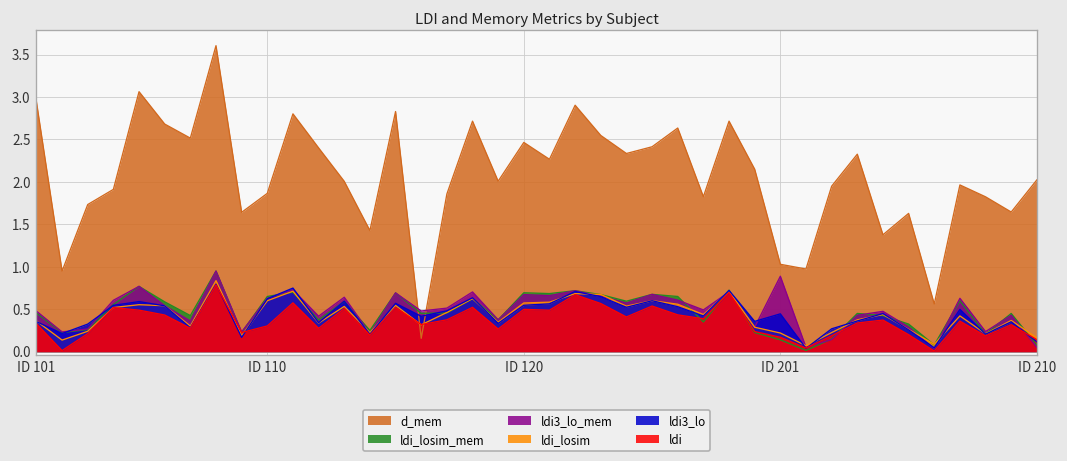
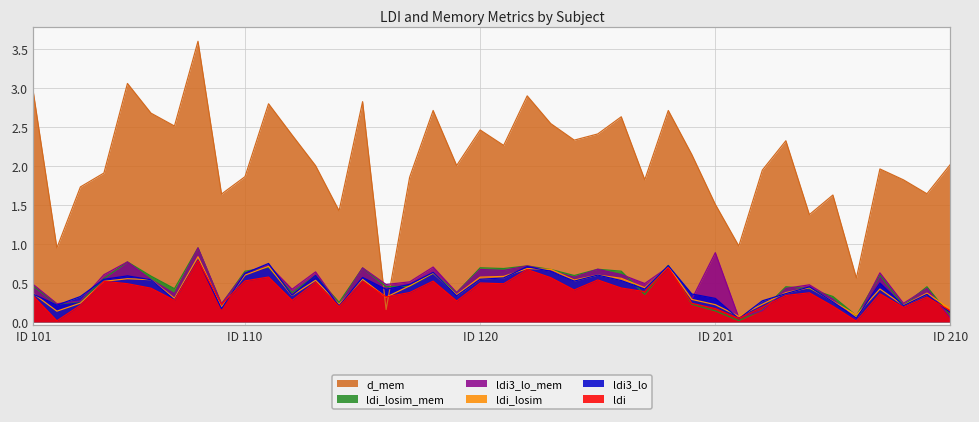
ldi, ID 110: 0.3 -> 0.5
d_mem, ID 201: 1.0 -> 1.5
ldi3_lo, ID 201: 0.4 -> 0.3
